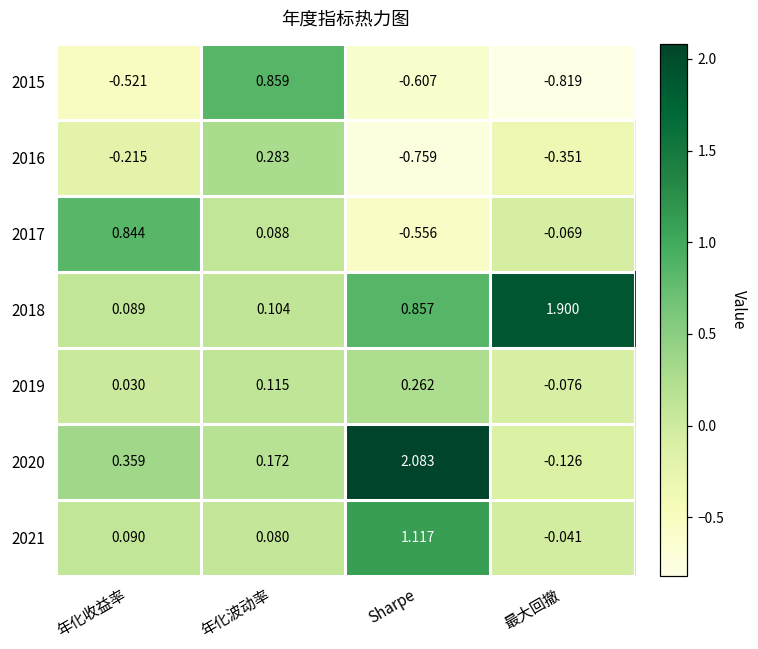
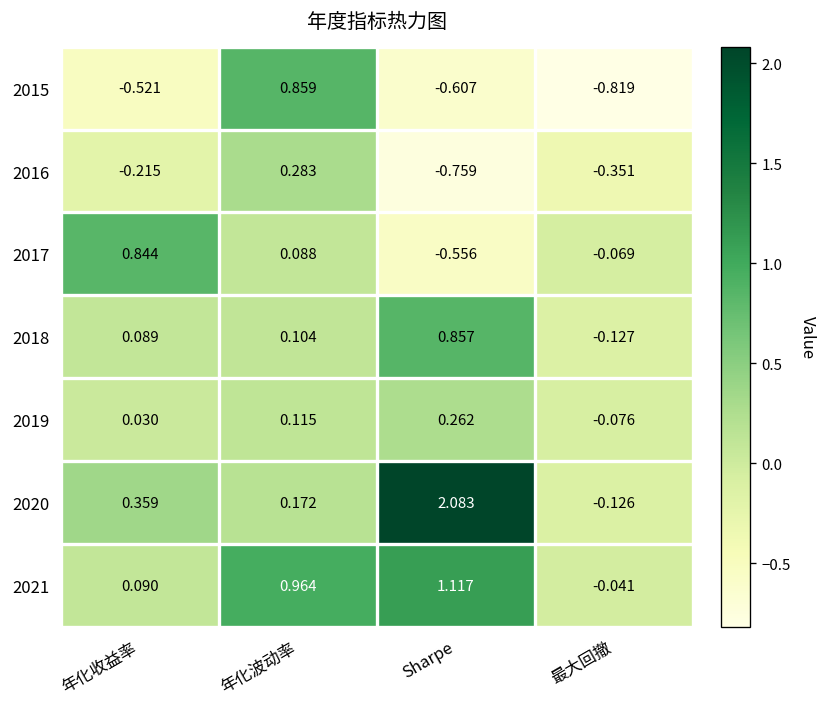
2018, 最大回撤: 1.900 -> -0.127
2021, 年化波动率: 0.080 -> 0.964
